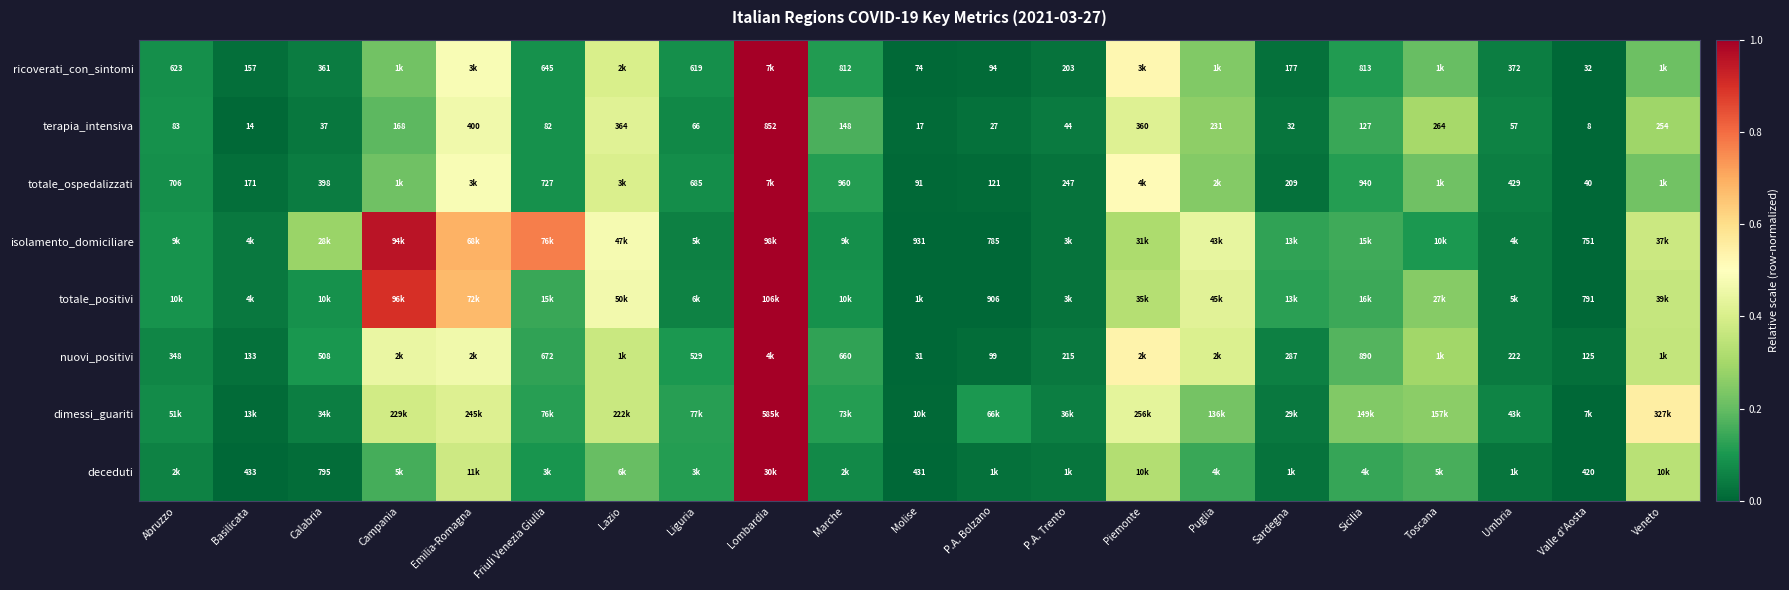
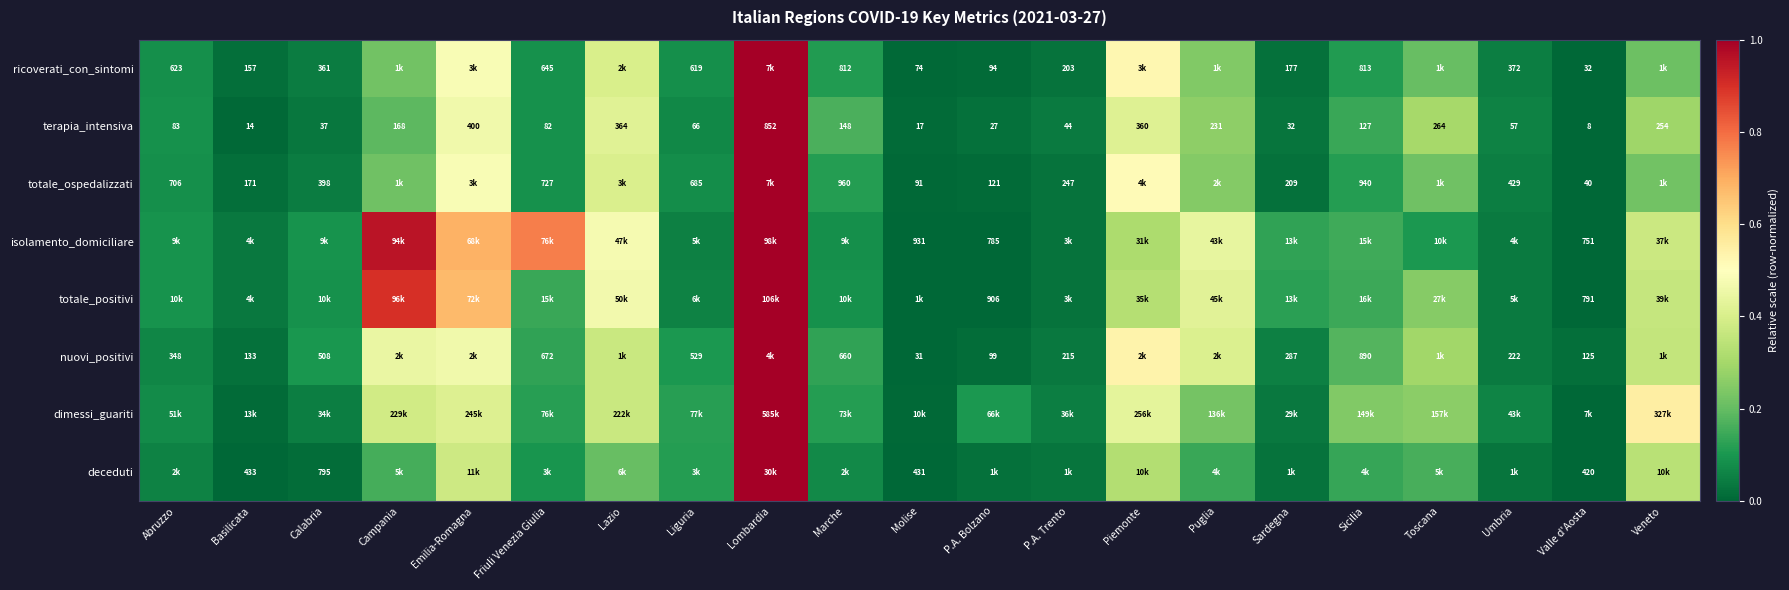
isolamento_domiciliare, Calabria: 28k -> 9k
